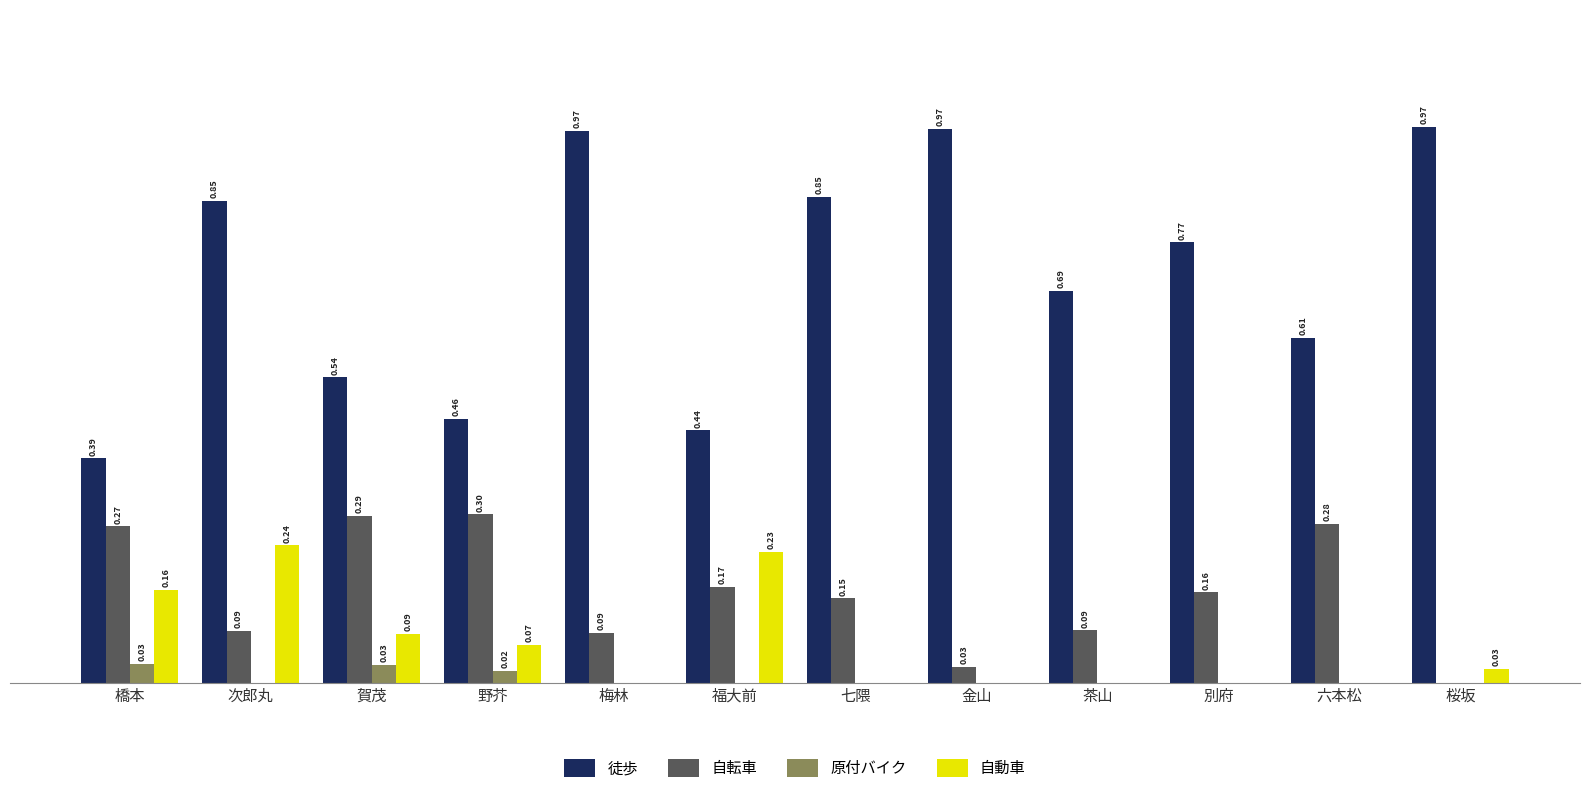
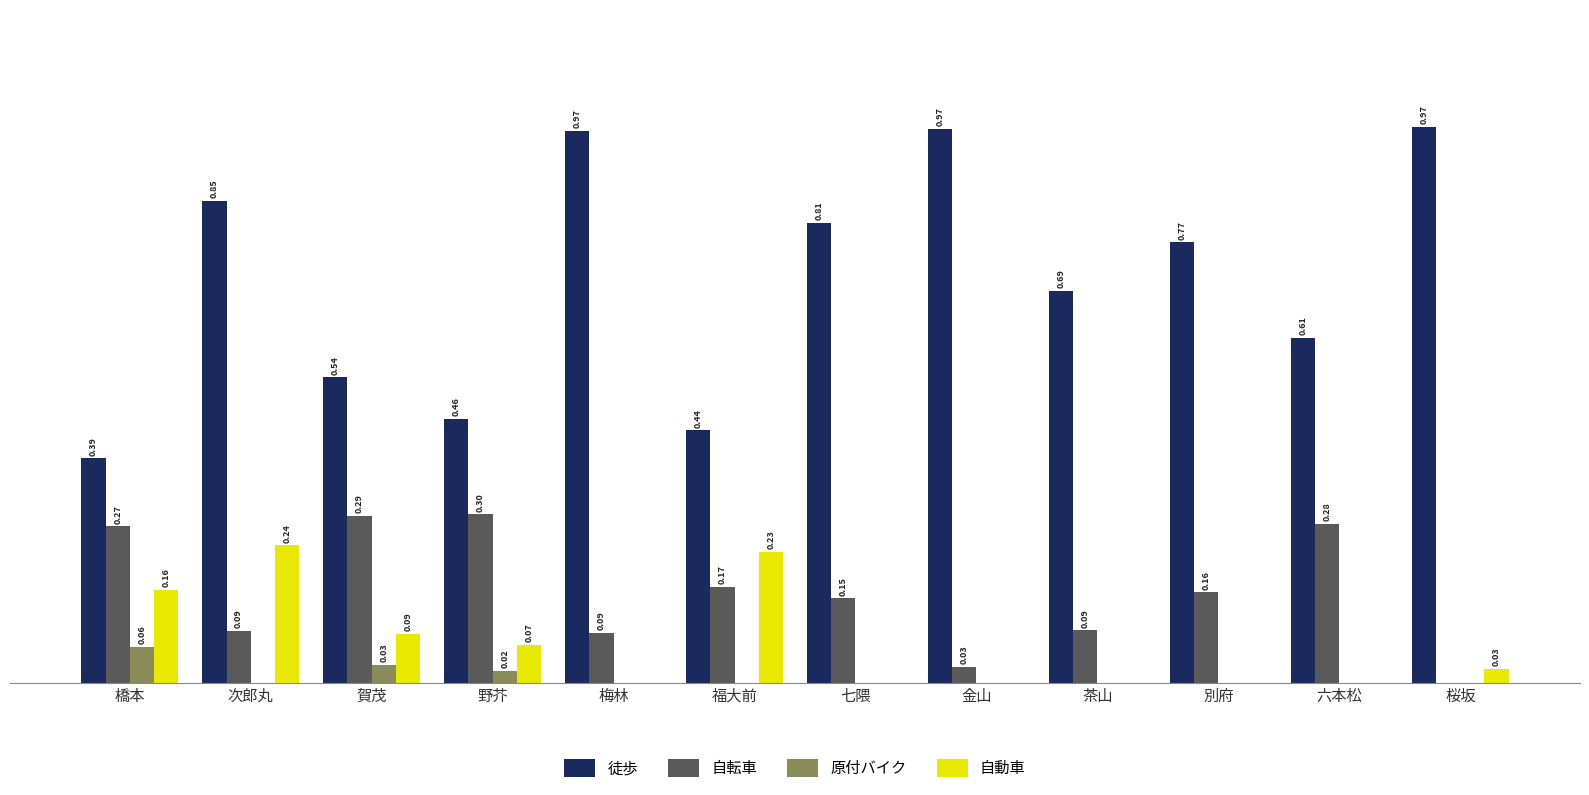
原付バイク, 橋本: 0.03 -> 0.06
徒歩, 七隈: 0.85 -> 0.81
